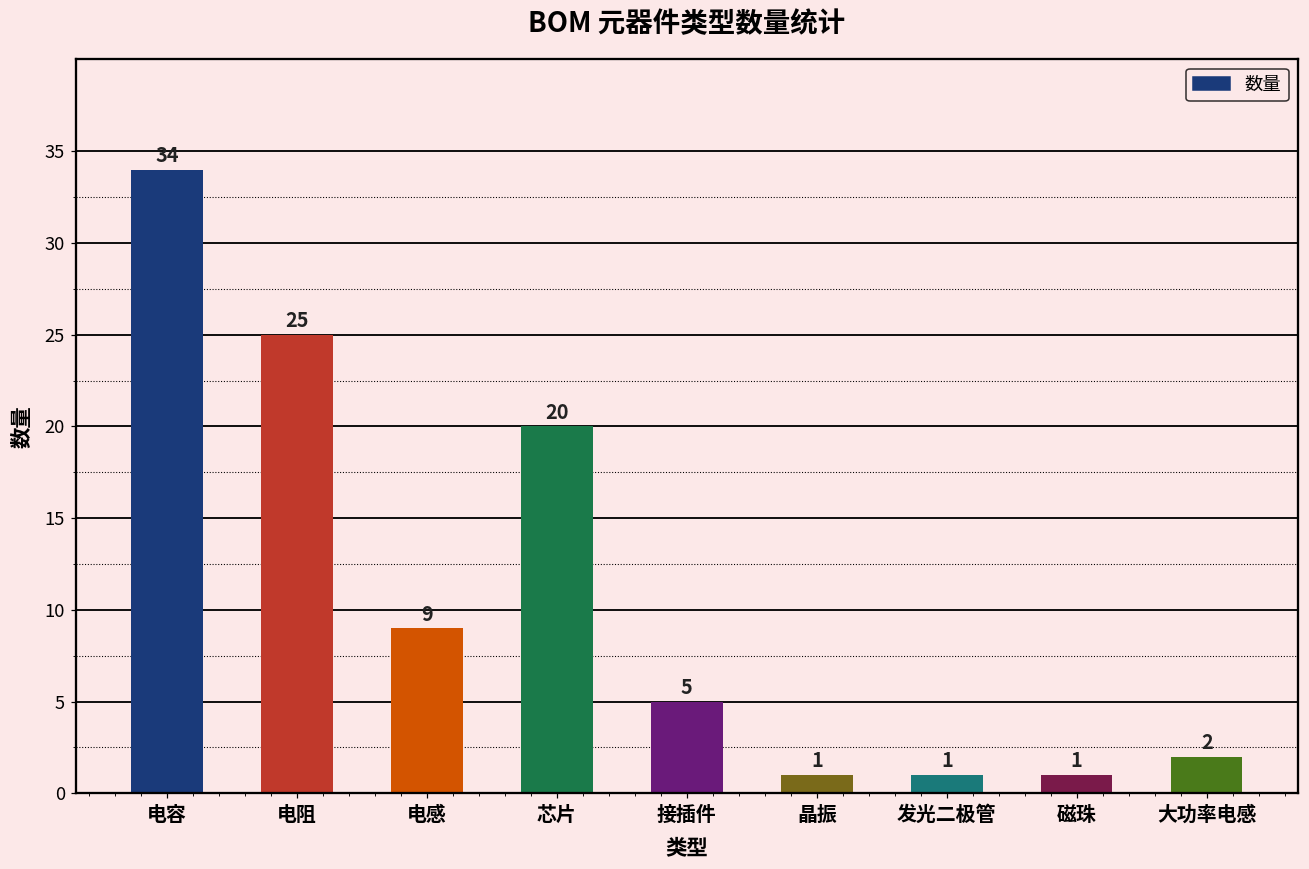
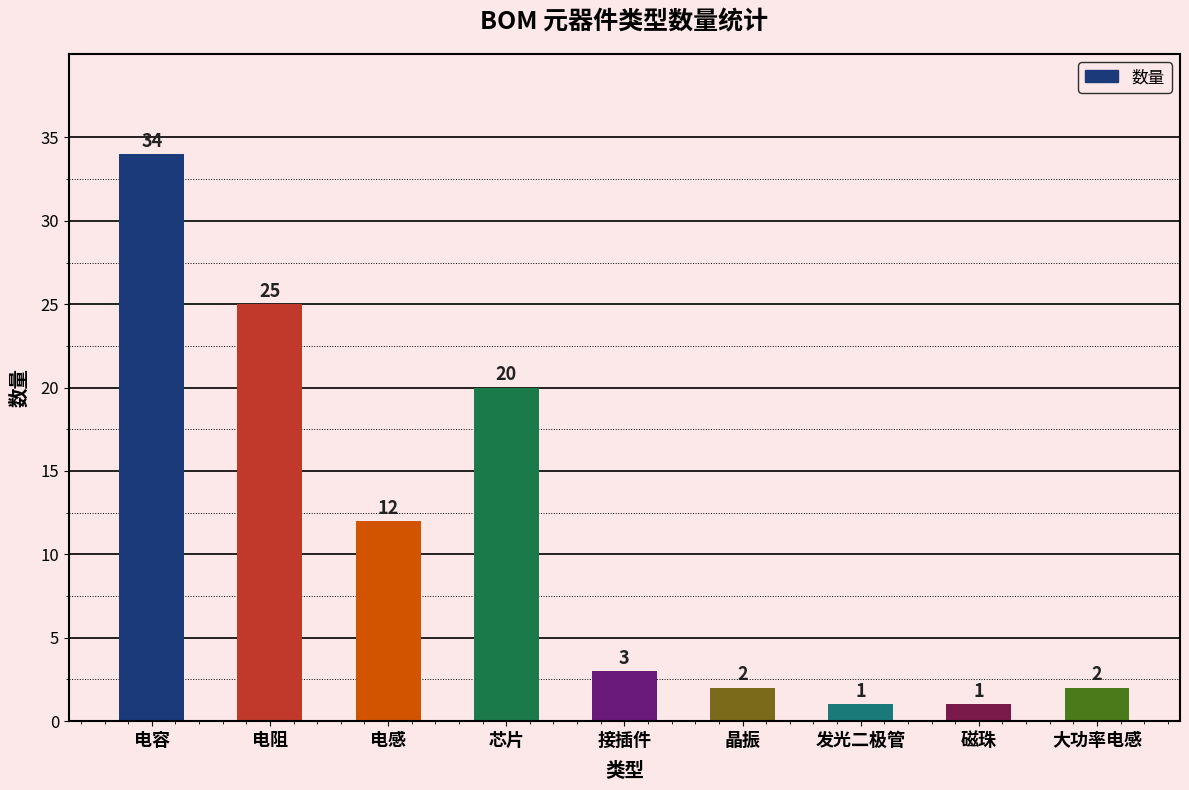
电感: 9 -> 12
接插件: 5 -> 3
晶振: 1 -> 2
